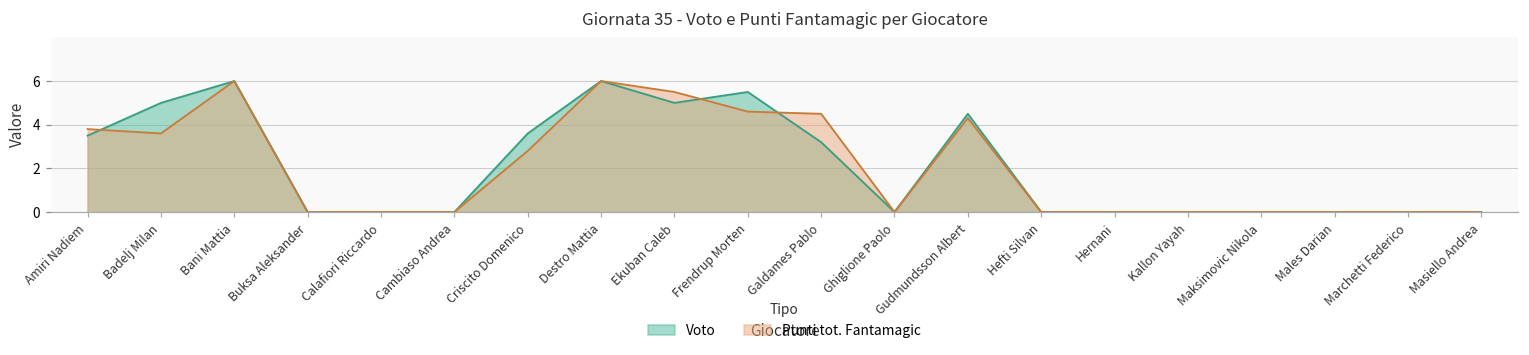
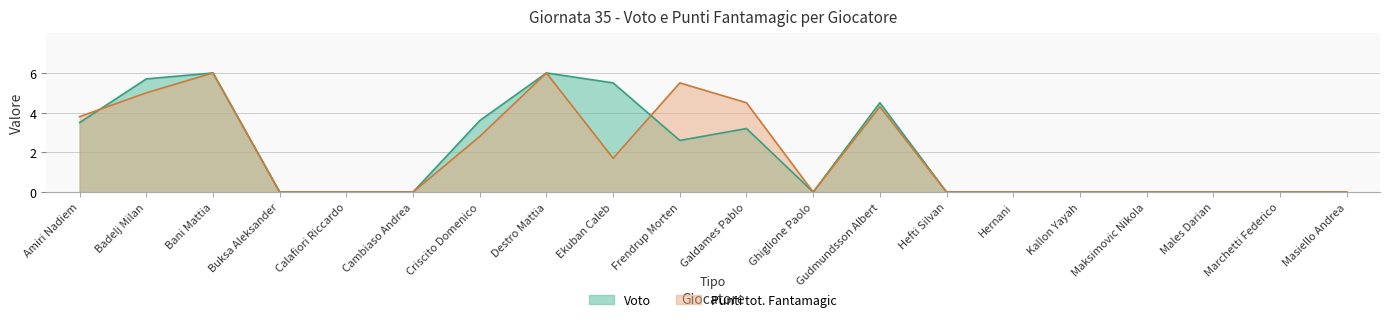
Voto, Badelj Milan: 5.0 -> 5.7
Punti tot. Fantamagic, Badelj Milan: 3.6 -> 5.0
Voto, Ekuban Caleb: 5.0 -> 5.5
Punti tot. Fantamagic, Ekuban Caleb: 5.5 -> 1.7
Voto, Frendrup Morten: 5.5 -> 2.6
Punti tot. Fantamagic, Frendrup Morten: 4.6 -> 5.5
